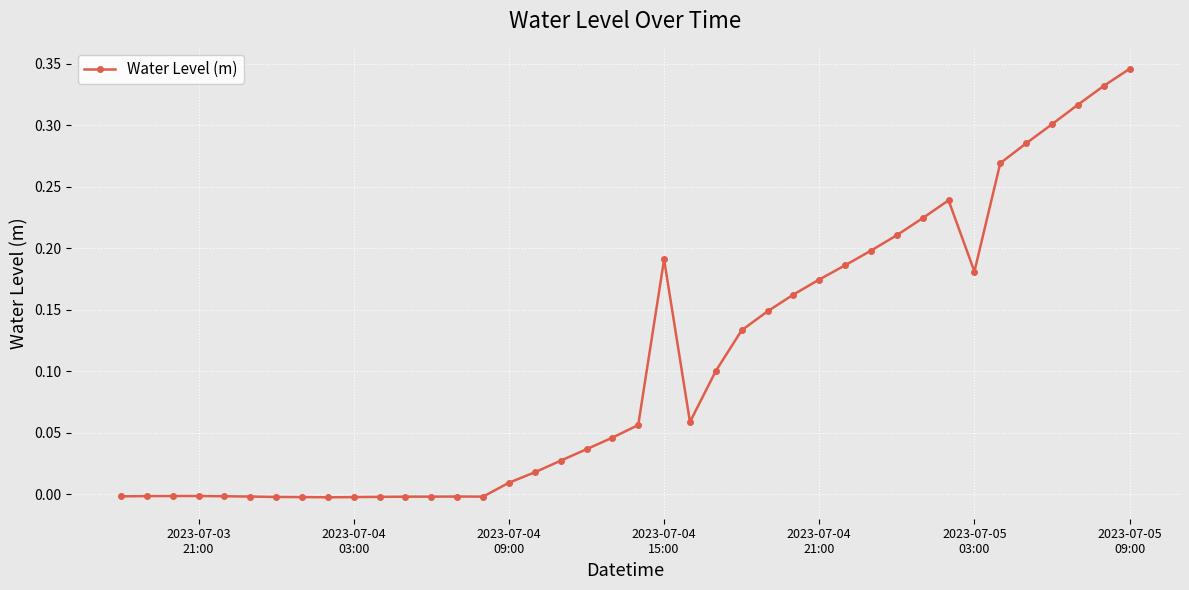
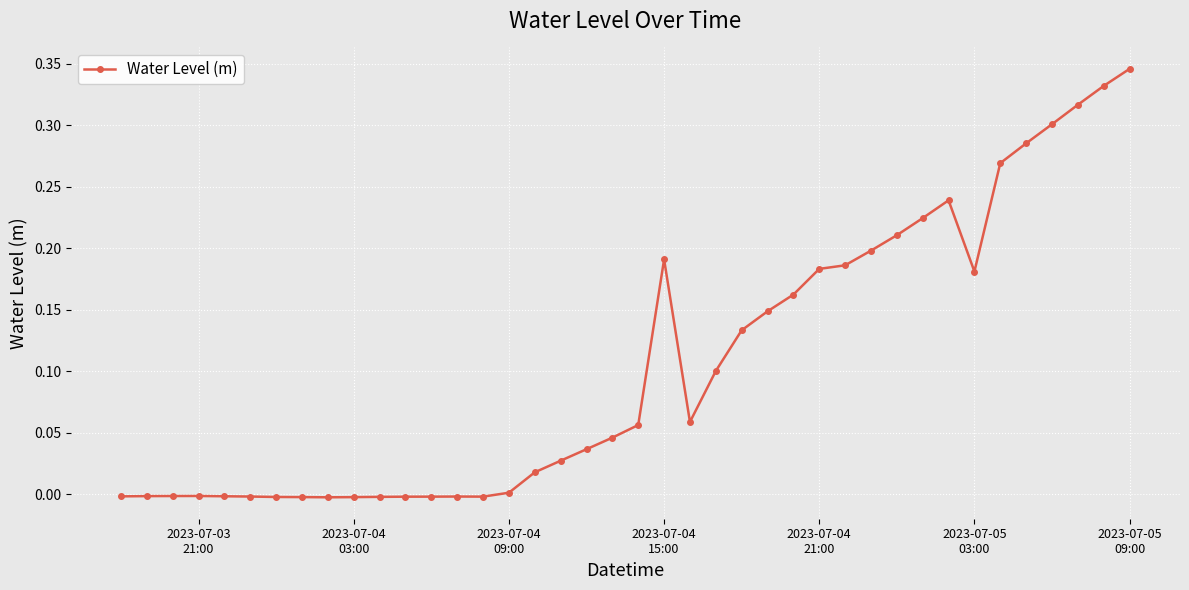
2023-07-04 09:00: 0.009 -> 0.001
2023-07-04 21:00: 0.174 -> 0.183
